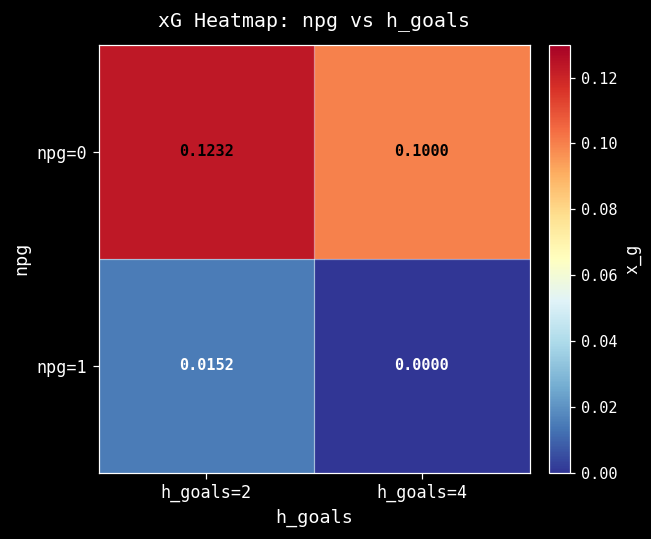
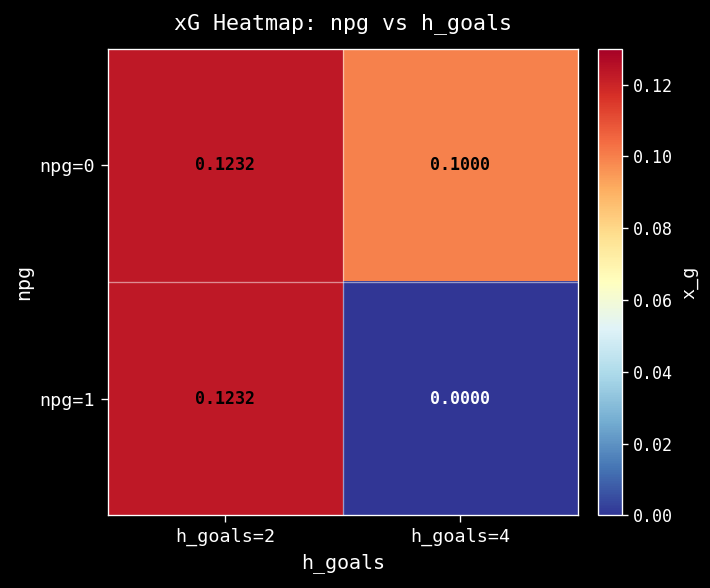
npg=1, h_goals=2: 0.0152 -> 0.1232
